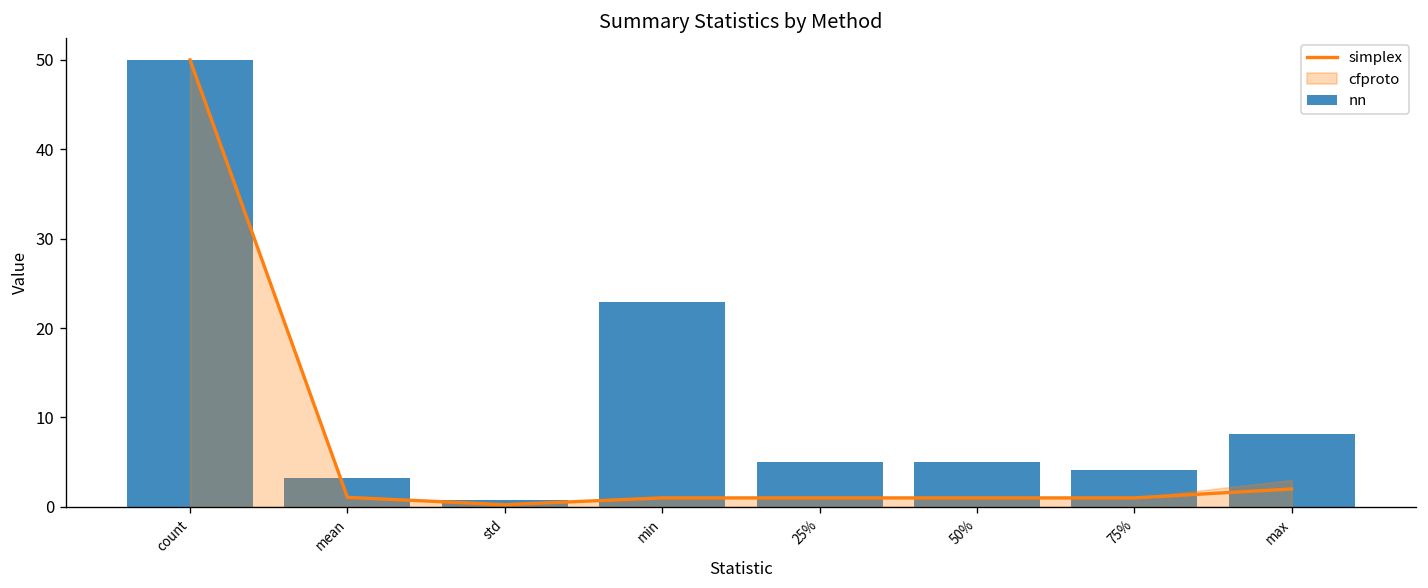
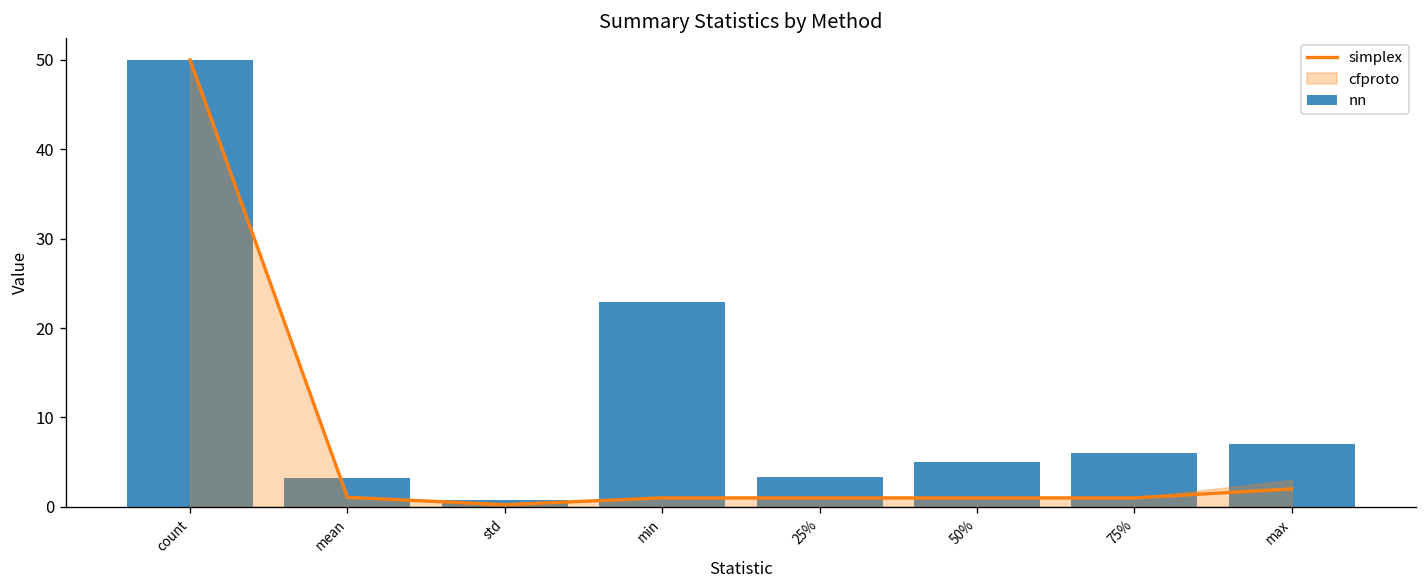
nn, 25%: 5 -> 3
nn, 75%: 4 -> 6
nn, max: 8 -> 7
